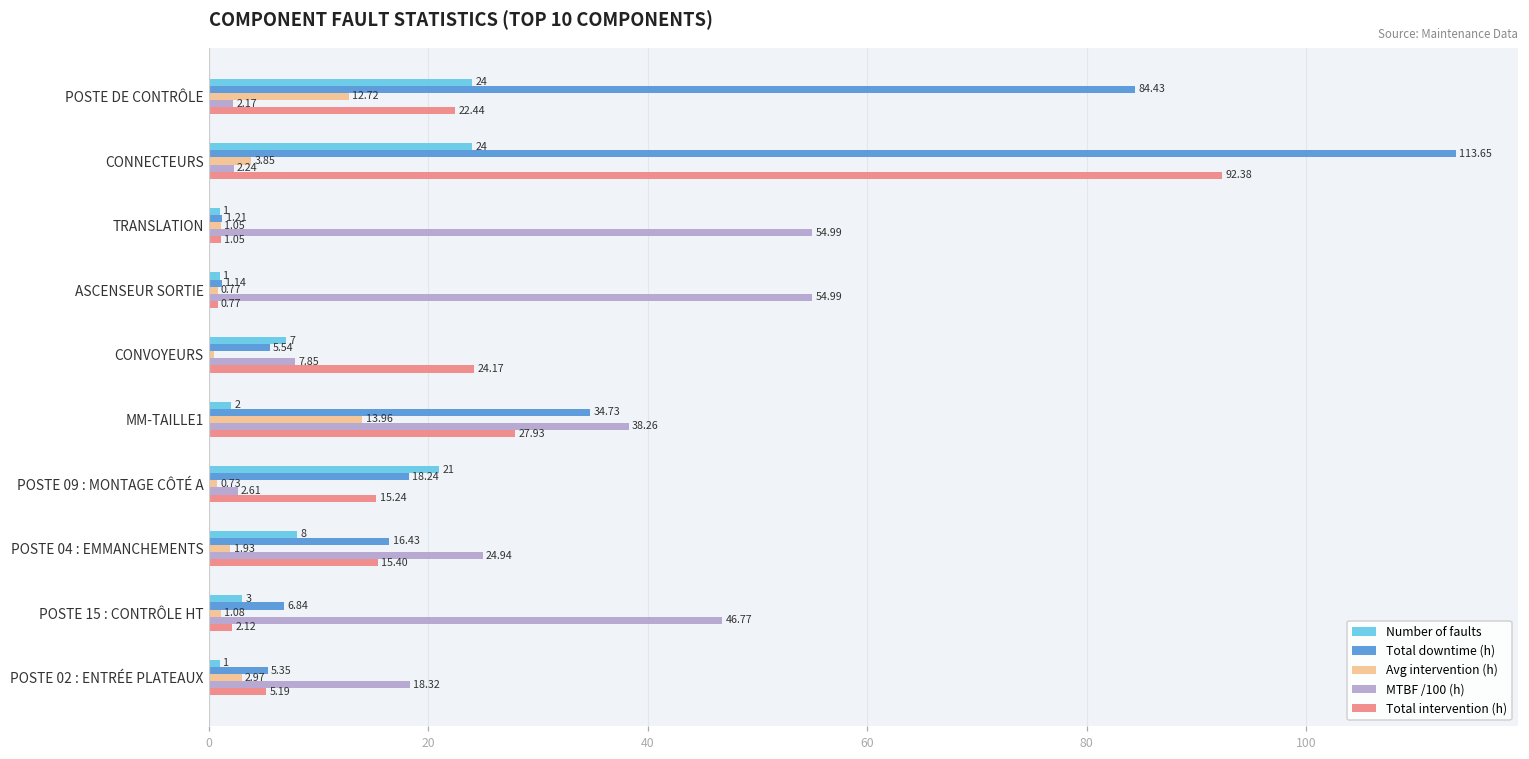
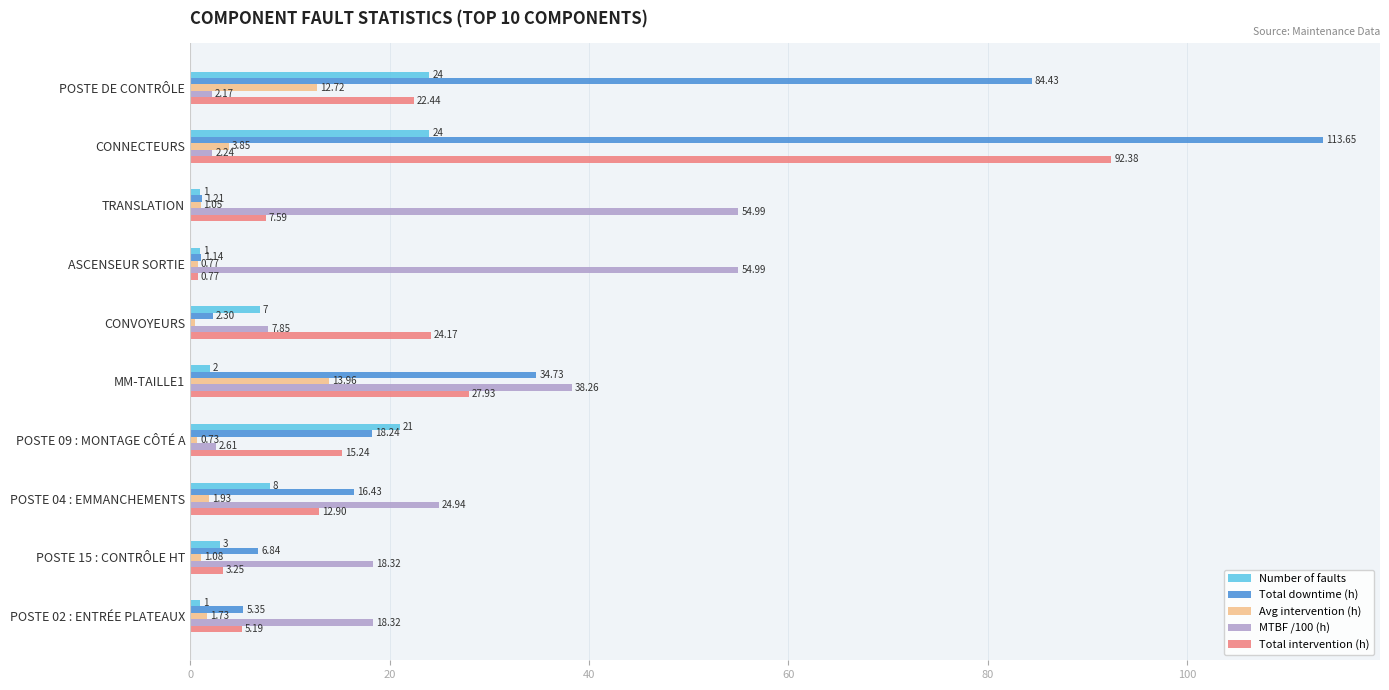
Total intervention (h), TRANSLATION: 1.05 -> 7.59
Total downtime (h), CONVOYEURS: 5.54 -> 2.30
Total intervention (h), POSTE 04 : EMMANCHEMENTS: 15.40 -> 12.90
MTBF /100 (h), POSTE 15 : CONTRÔLE HT: 46.77 -> 18.32
Total intervention (h), POSTE 15 : CONTRÔLE HT: 2.12 -> 3.25
Avg intervention (h), POSTE 02 : ENTRÉE PLATEAUX: 2.97 -> 1.73
